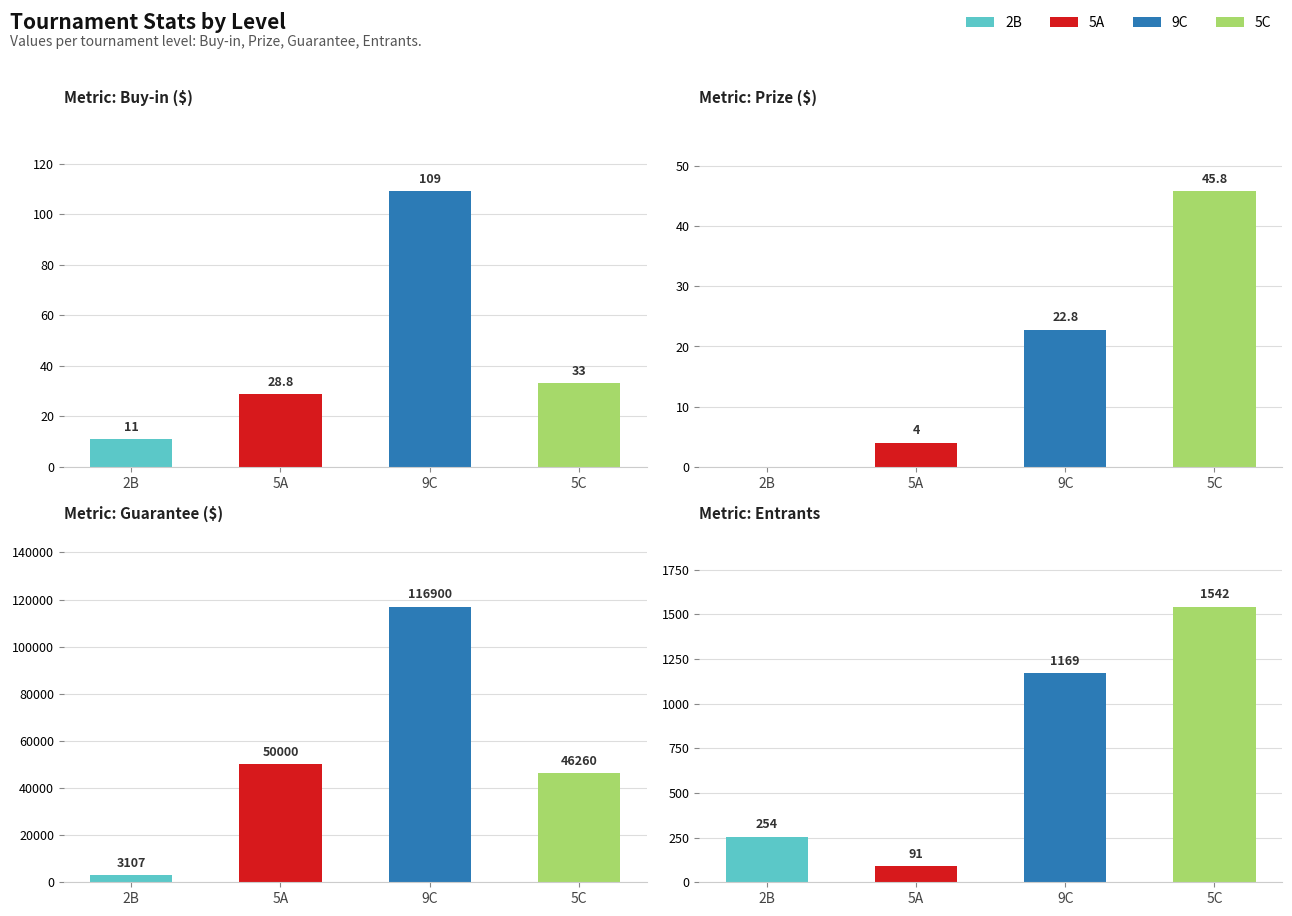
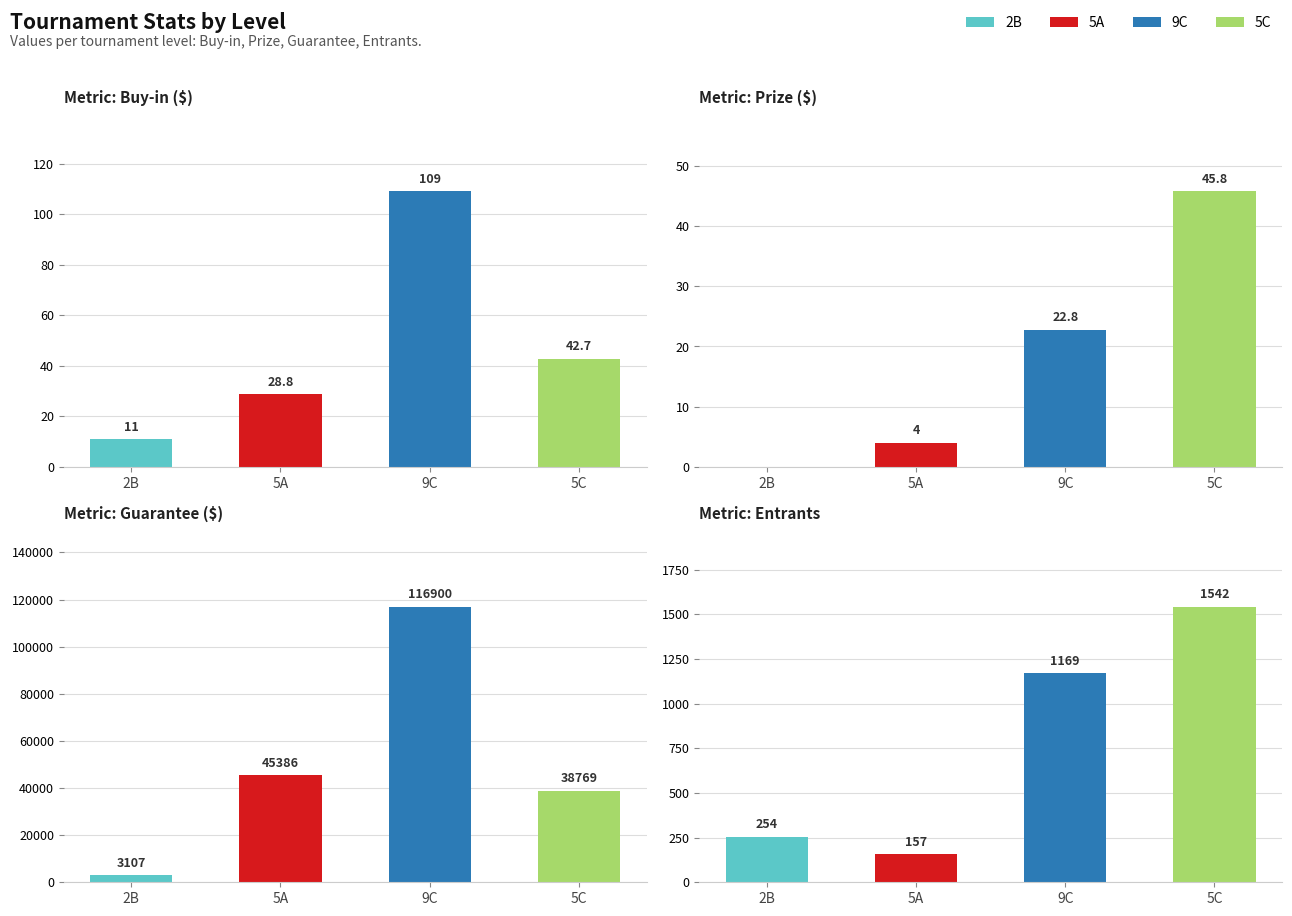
Metric: Buy-in ($), 5C: 33 -> 42.7
Metric: Guarantee ($), 5A: 50000 -> 45386
Metric: Guarantee ($), 5C: 46260 -> 38769
Metric: Entrants, 5A: 91 -> 157
